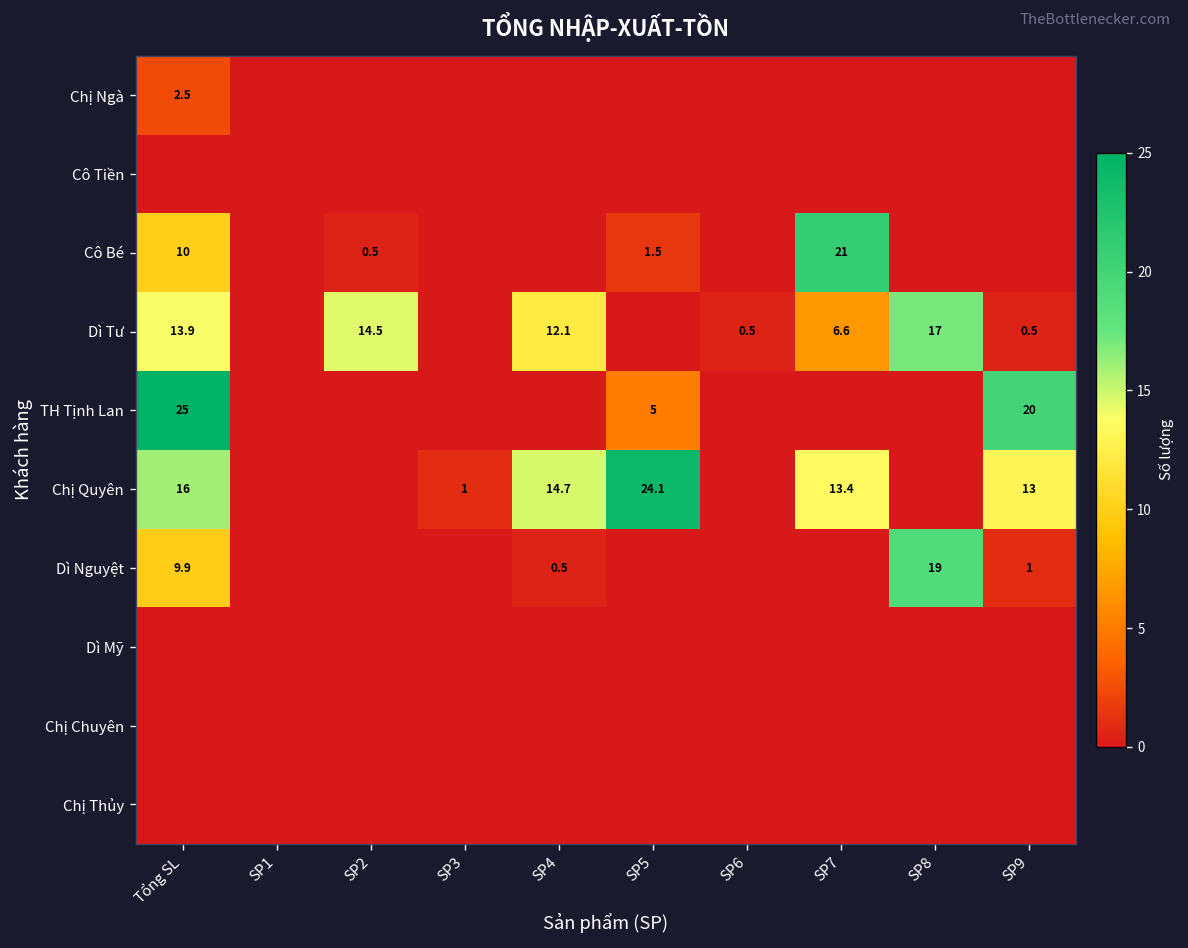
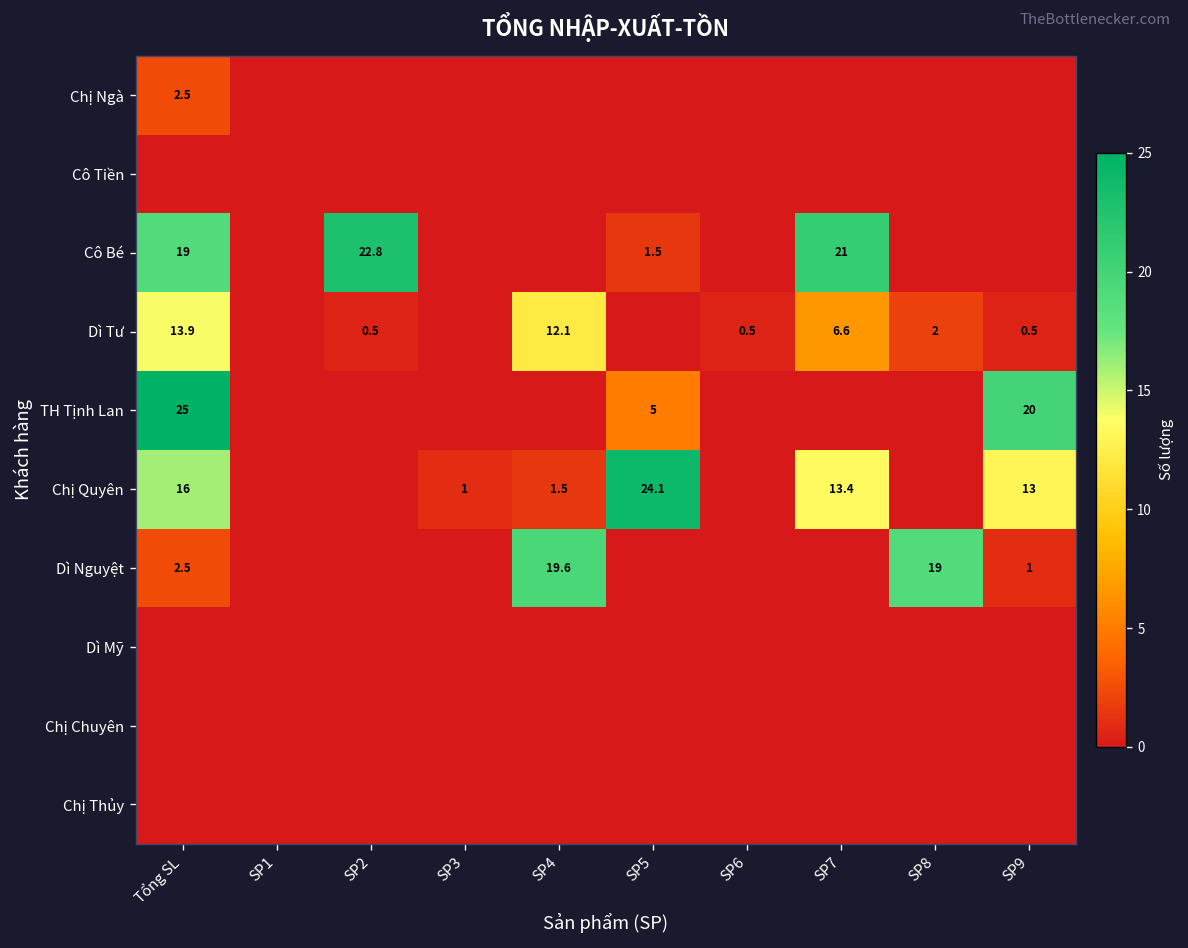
Cô Bé, Tổng SL: 10 -> 19
Cô Bé, SP2: 0.5 -> 22.8
Dì Tư, SP2: 14.5 -> 0.5
Dì Tư, SP8: 17 -> 2
Chị Quyên, SP4: 14.7 -> 1.5
Dì Nguyệt, Tổng SL: 9.9 -> 2.5
Dì Nguyệt, SP4: 0.5 -> 19.6
